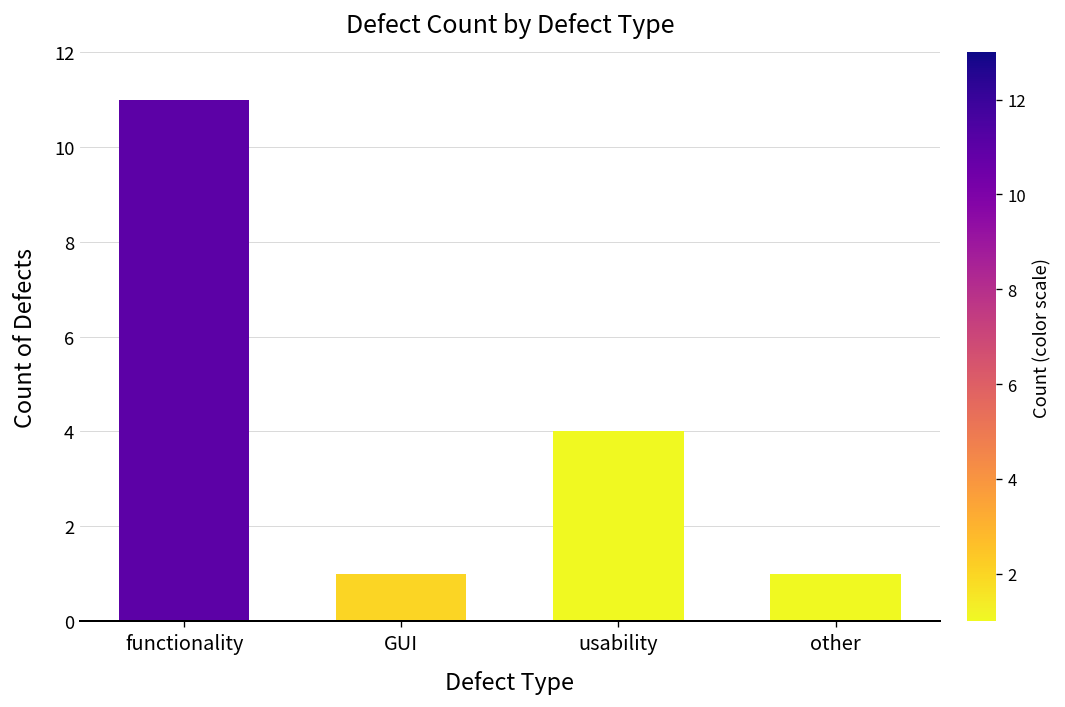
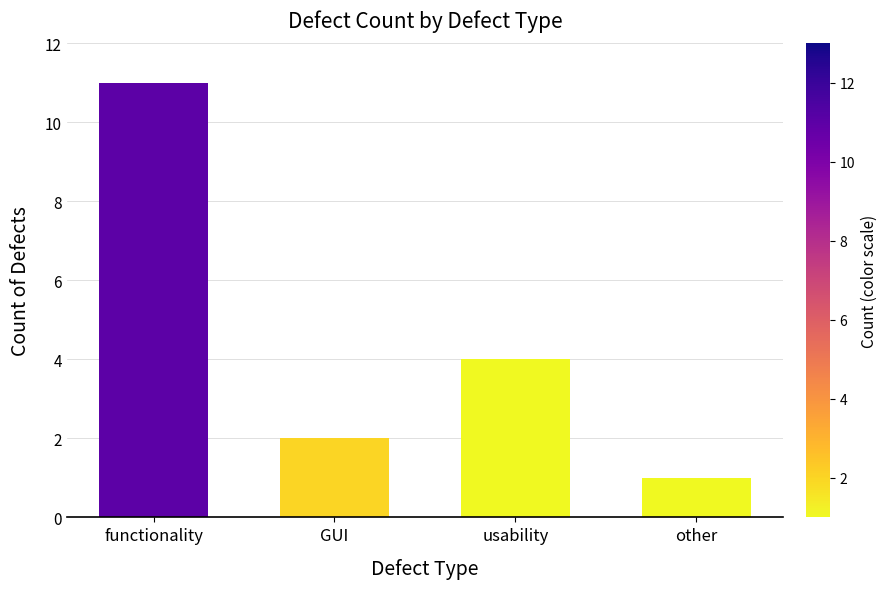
GUI: 1 -> 2
